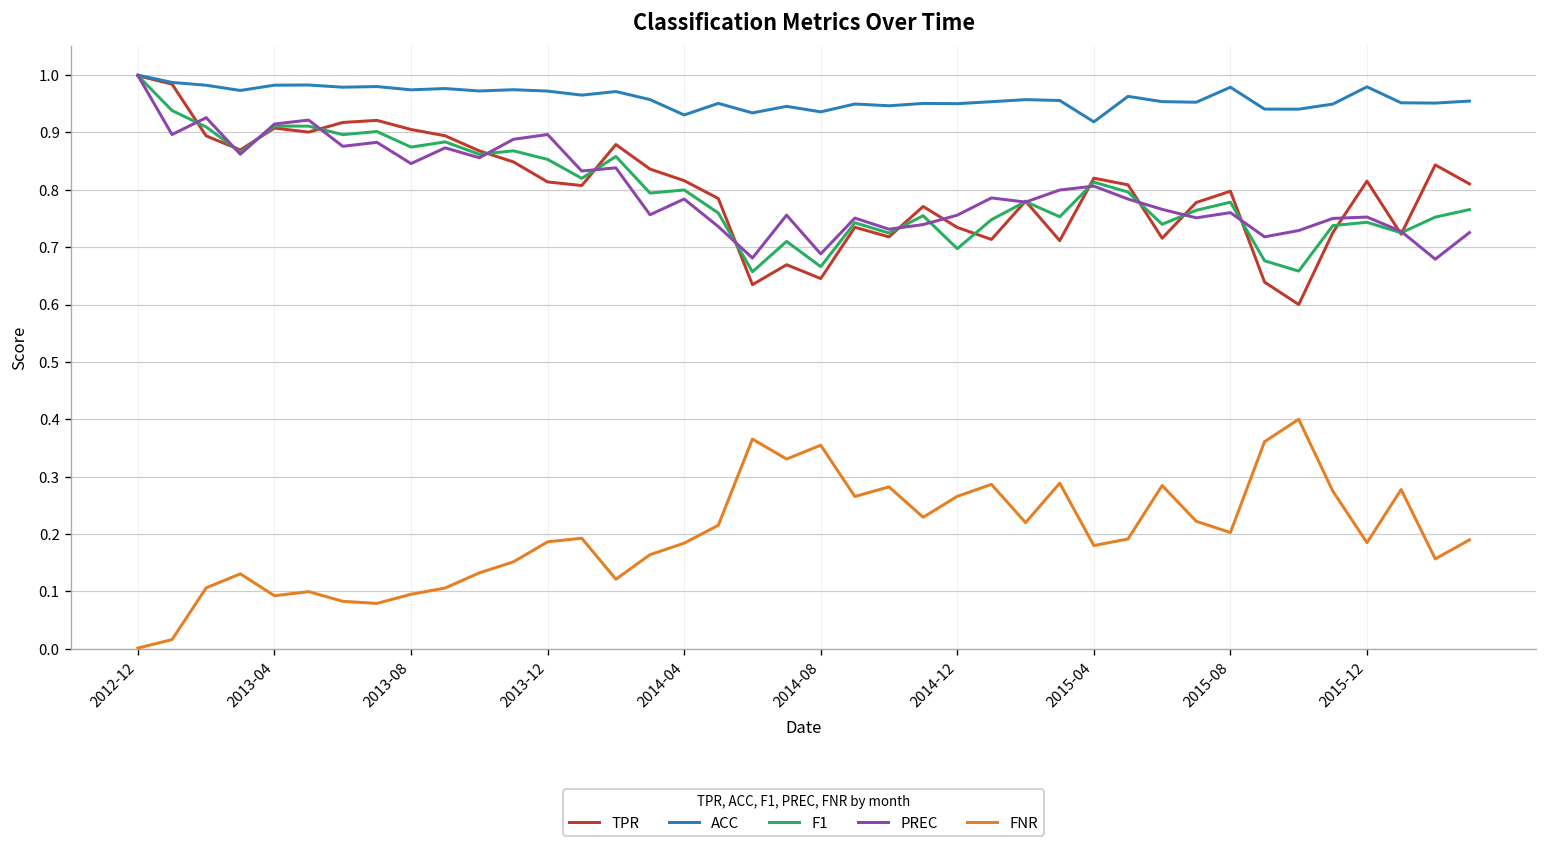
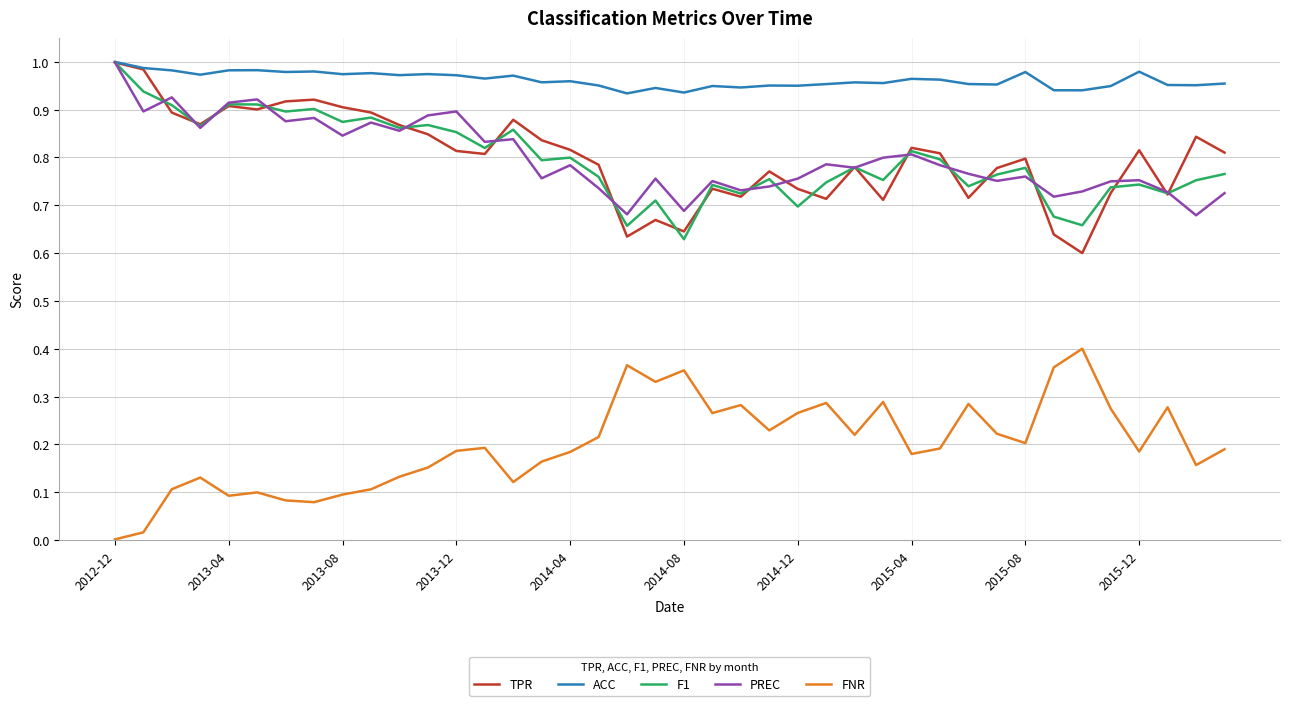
ACC, 2014-04: 0.93 -> 0.96
F1, 2014-08: 0.67 -> 0.63
ACC, 2015-04: 0.92 -> 0.96
